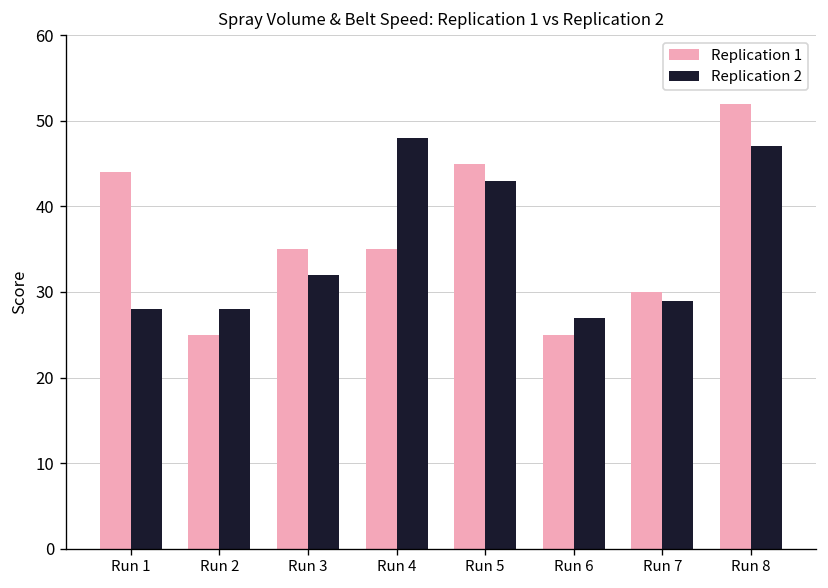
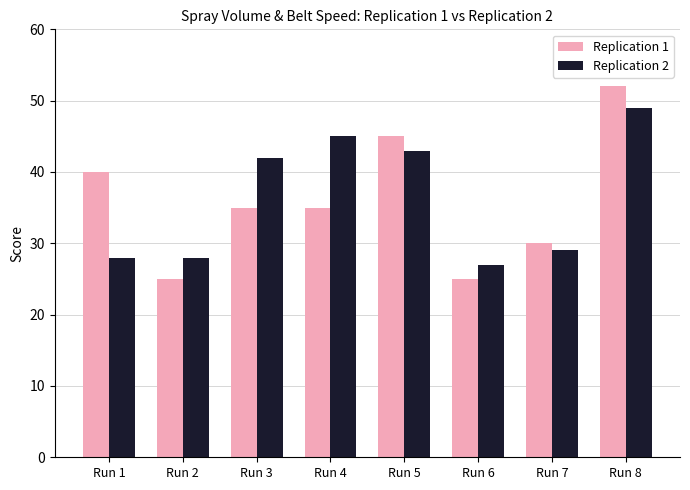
Replication 1, Run 1: 44 -> 40
Replication 2, Run 3: 32 -> 42
Replication 2, Run 4: 48 -> 45
Replication 2, Run 8: 47 -> 49
